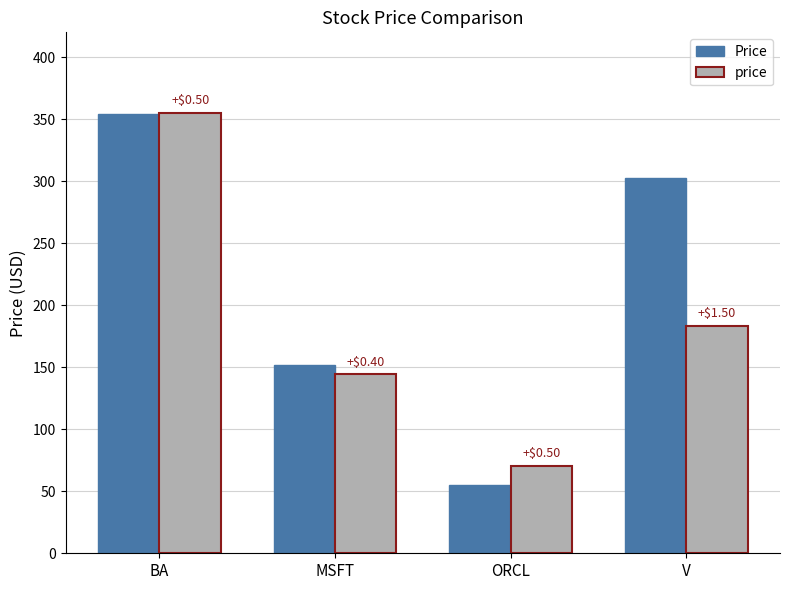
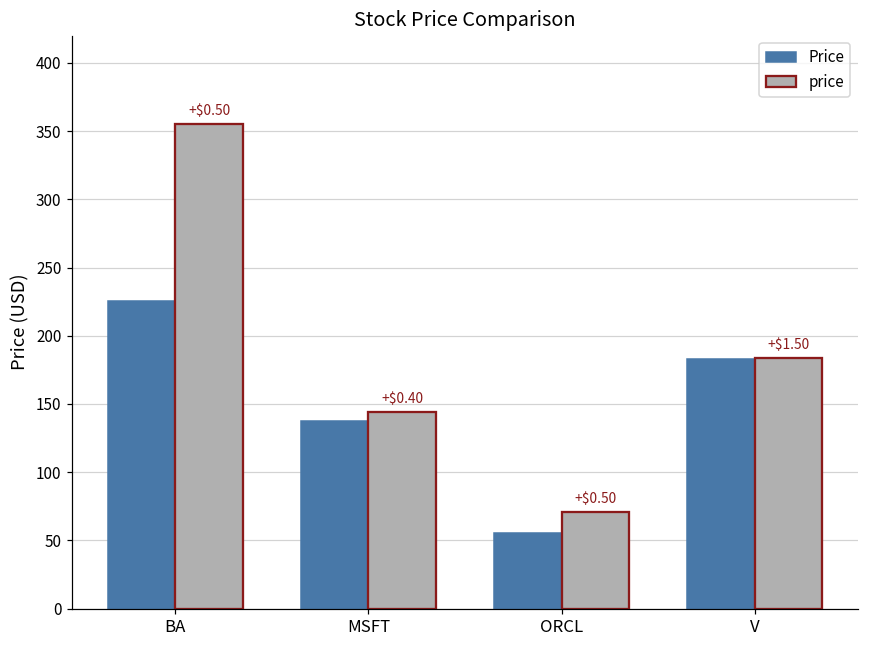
Price, BA: 354 -> 226
Price, MSFT: 152 -> 137
Price, V: 303 -> 183
